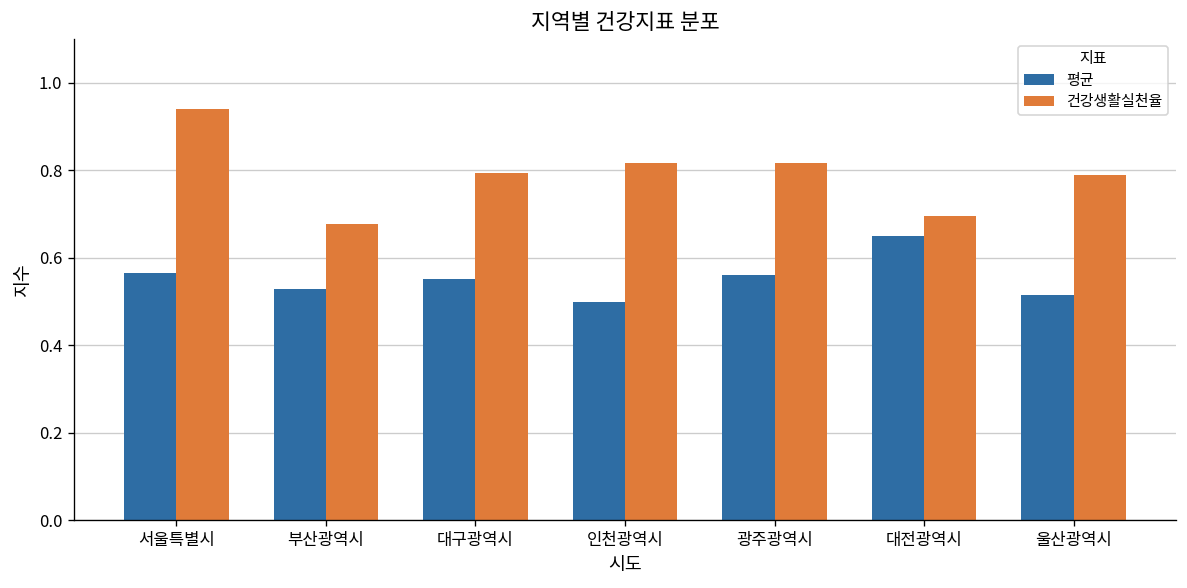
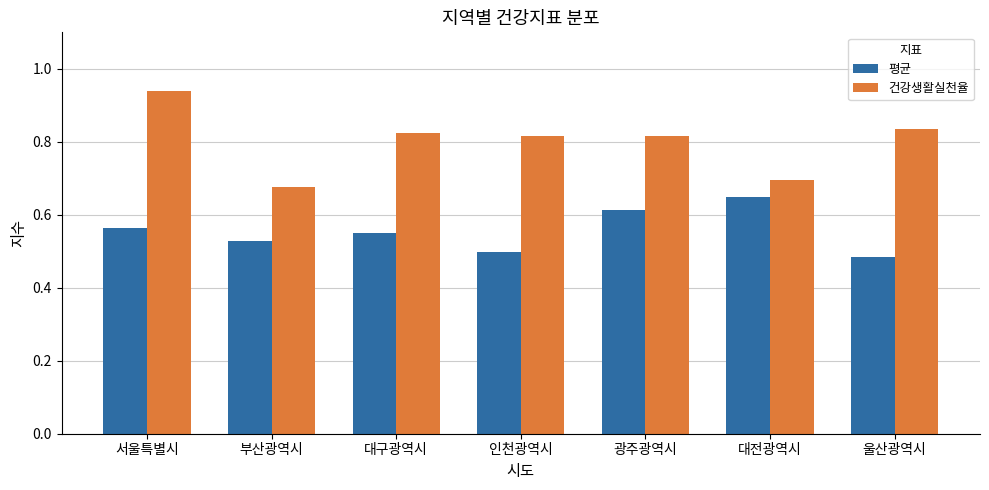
건강생활실천율, 대구광역시: 0.79 -> 0.82
평균, 광주광역시: 0.56 -> 0.61
평균, 울산광역시: 0.51 -> 0.49
건강생활실천율, 울산광역시: 0.79 -> 0.83
